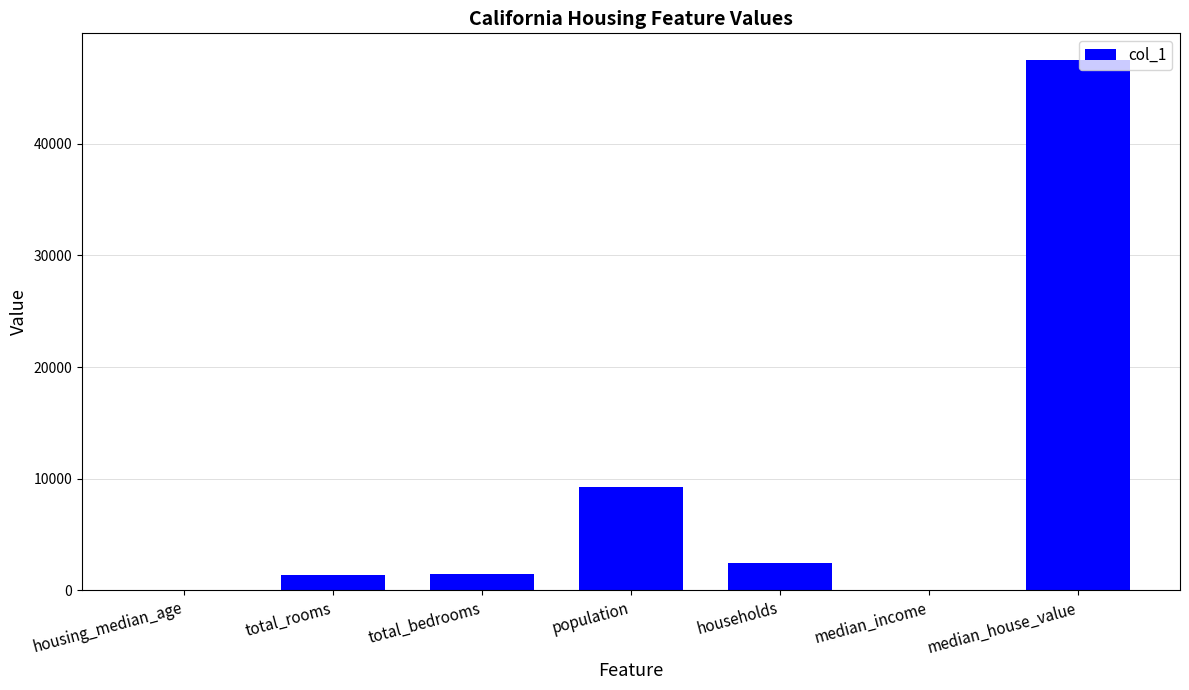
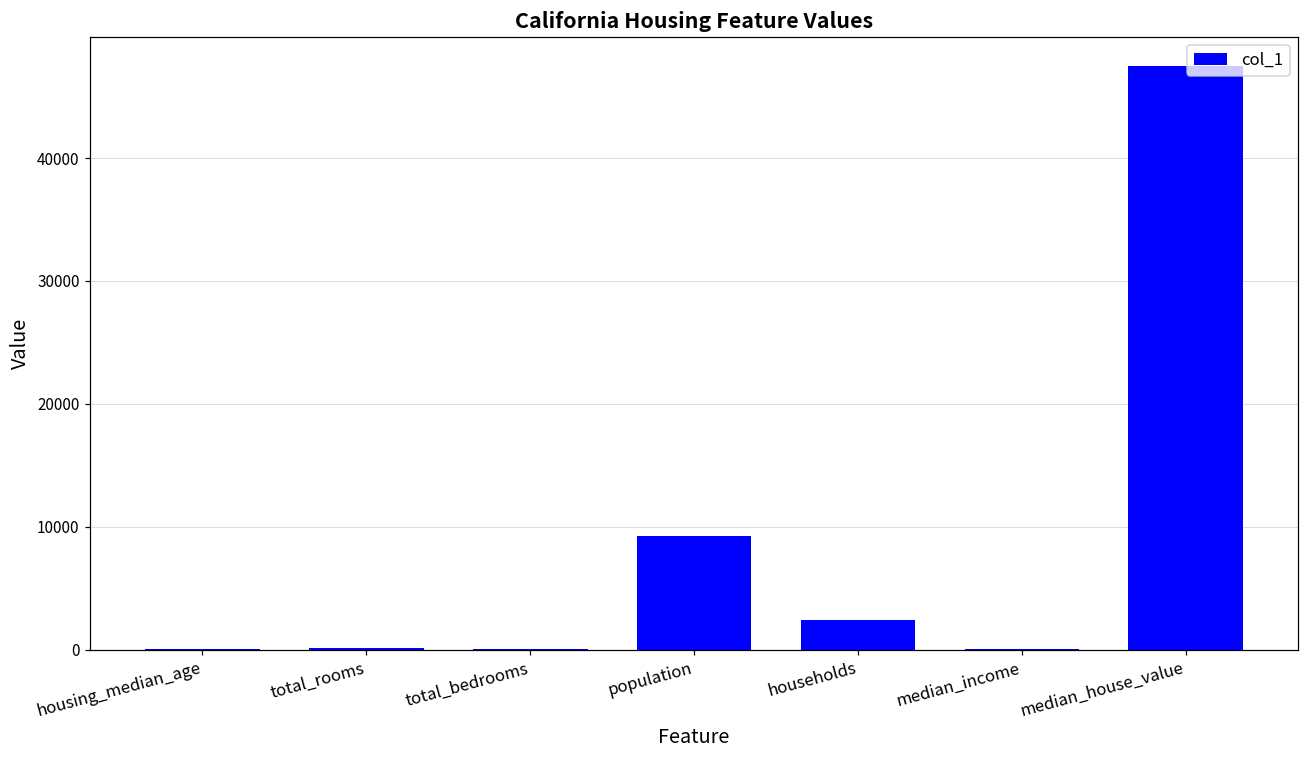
total_rooms: 1300 -> 100
total_bedrooms: 1500 -> 0
